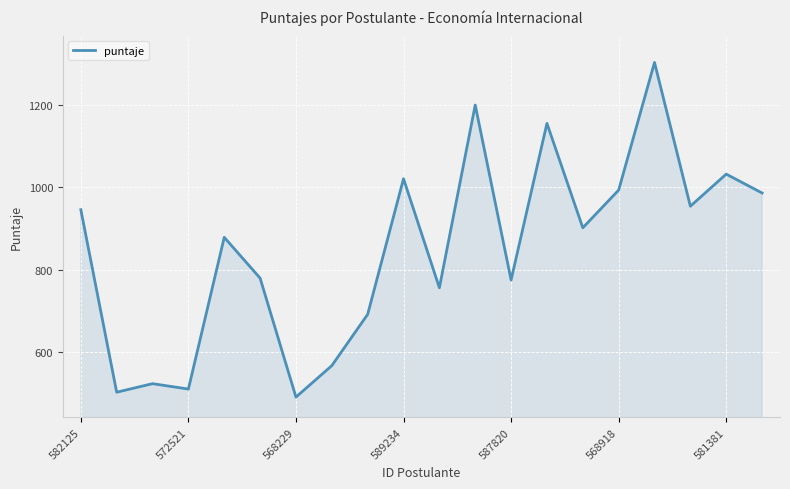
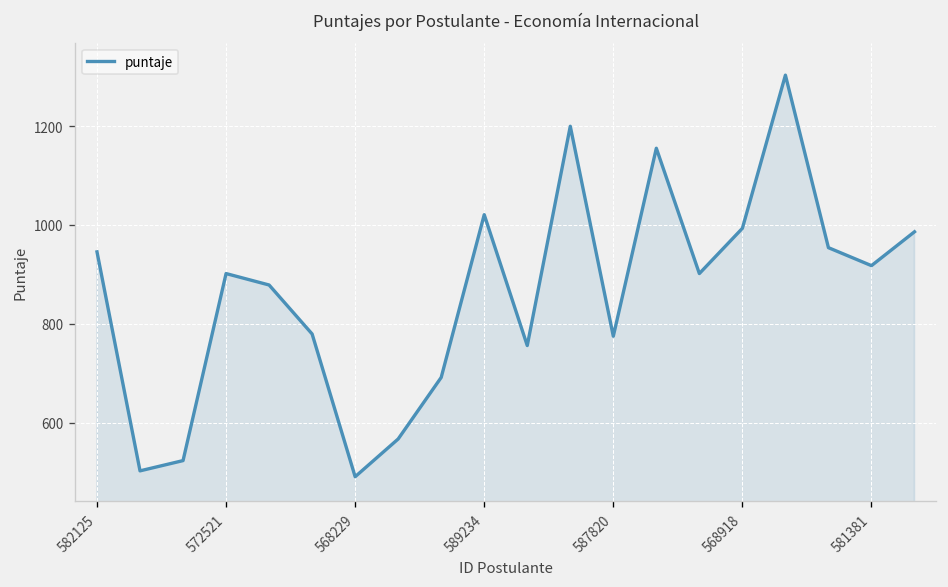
572521: 510 -> 900
581381: 1030 -> 920
